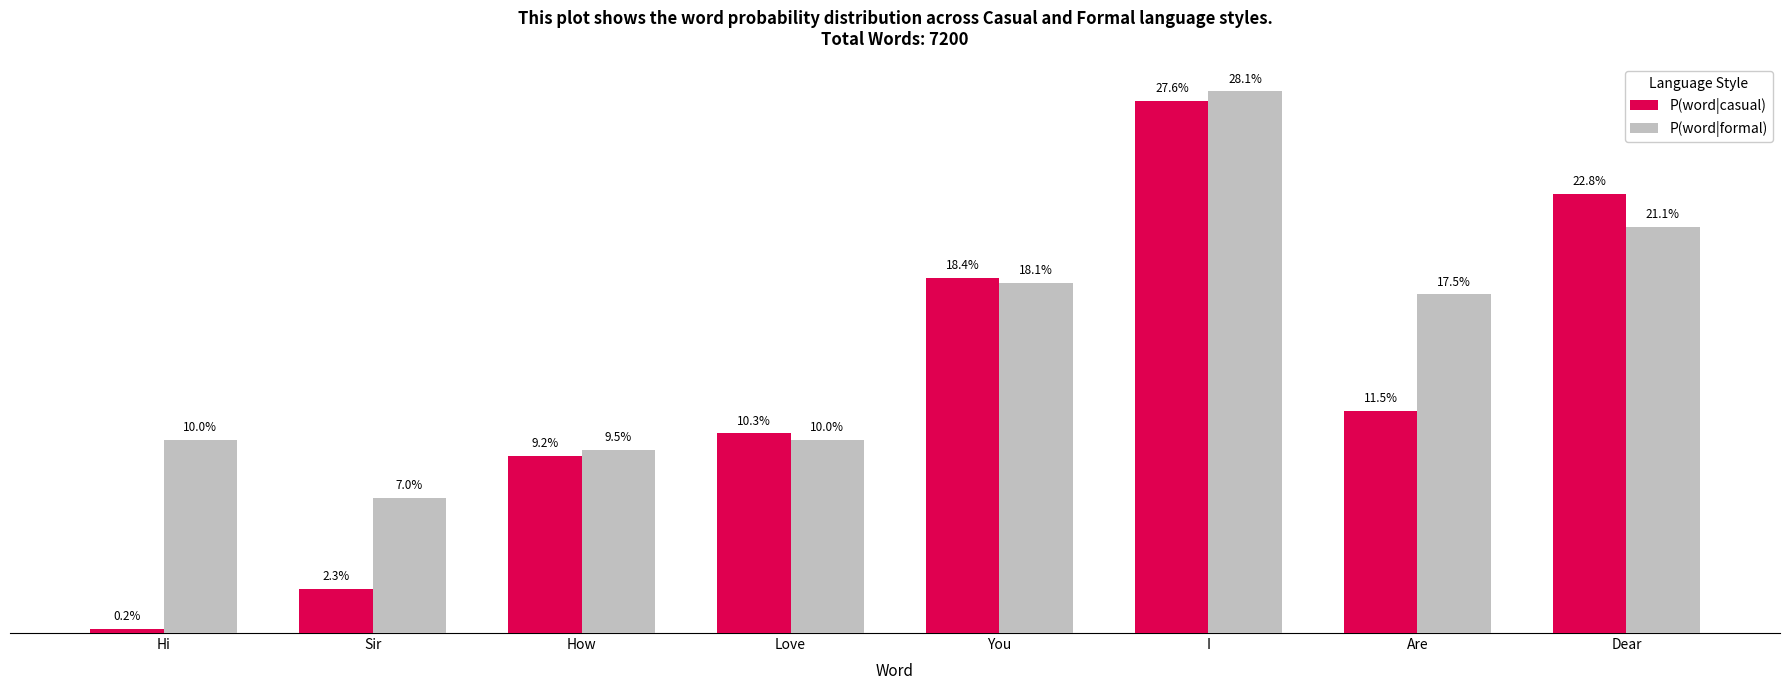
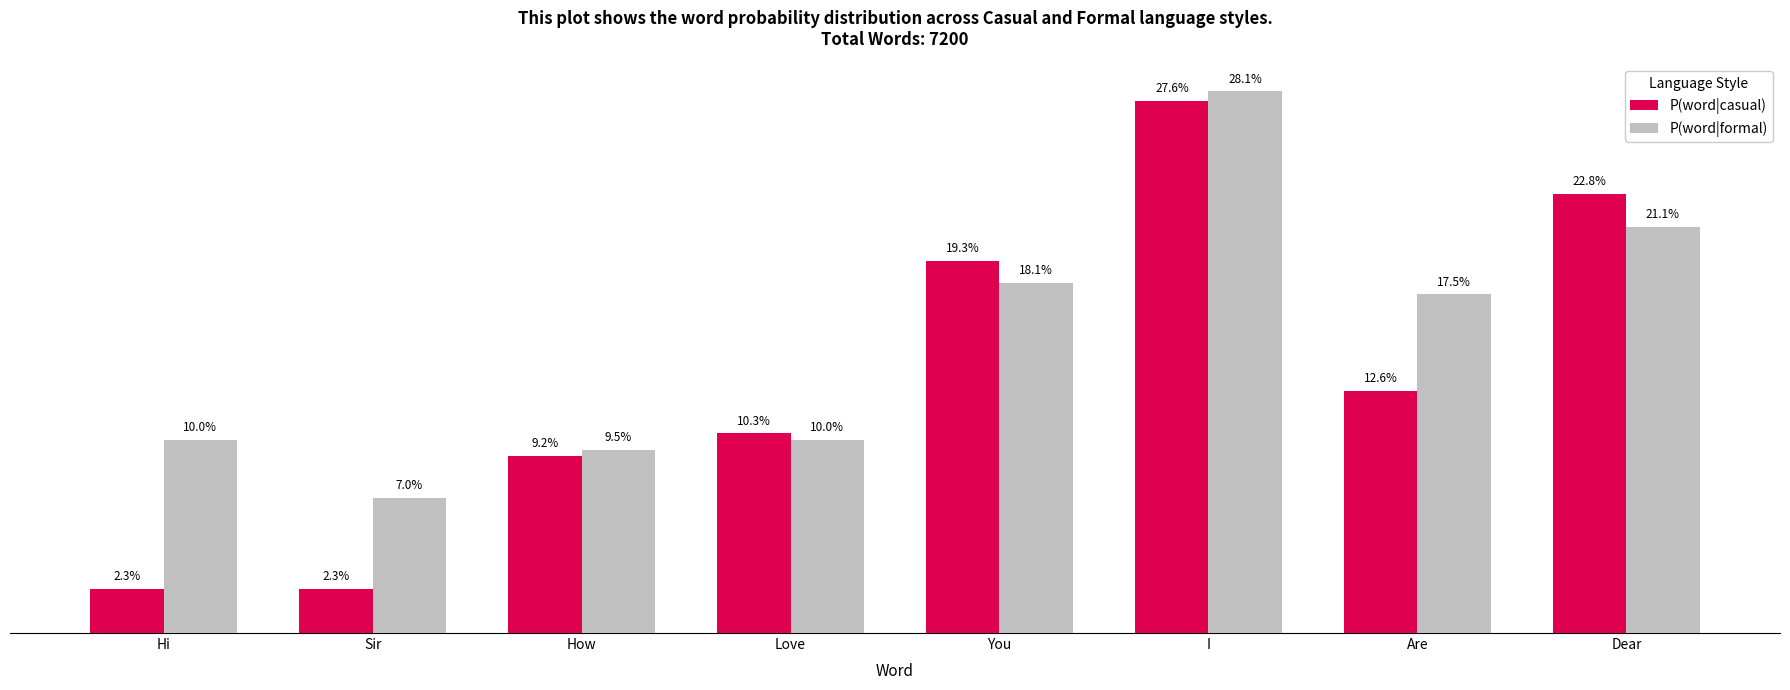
P(word|casual), Hi: 0.2% -> 2.3%
P(word|casual), You: 18.4% -> 19.3%
P(word|casual), Are: 11.5% -> 12.6%
